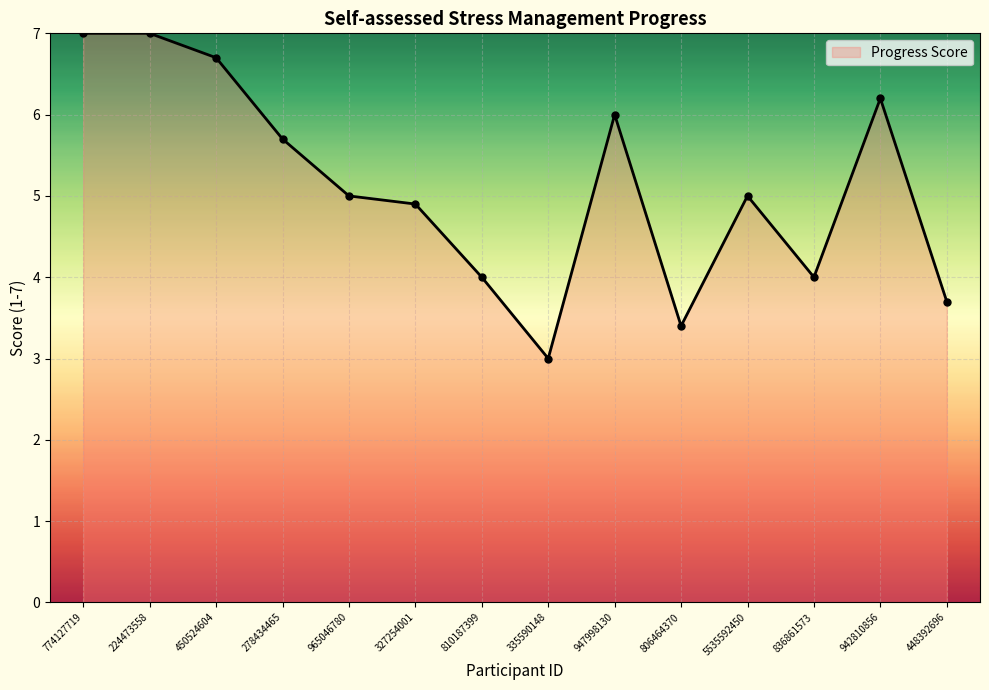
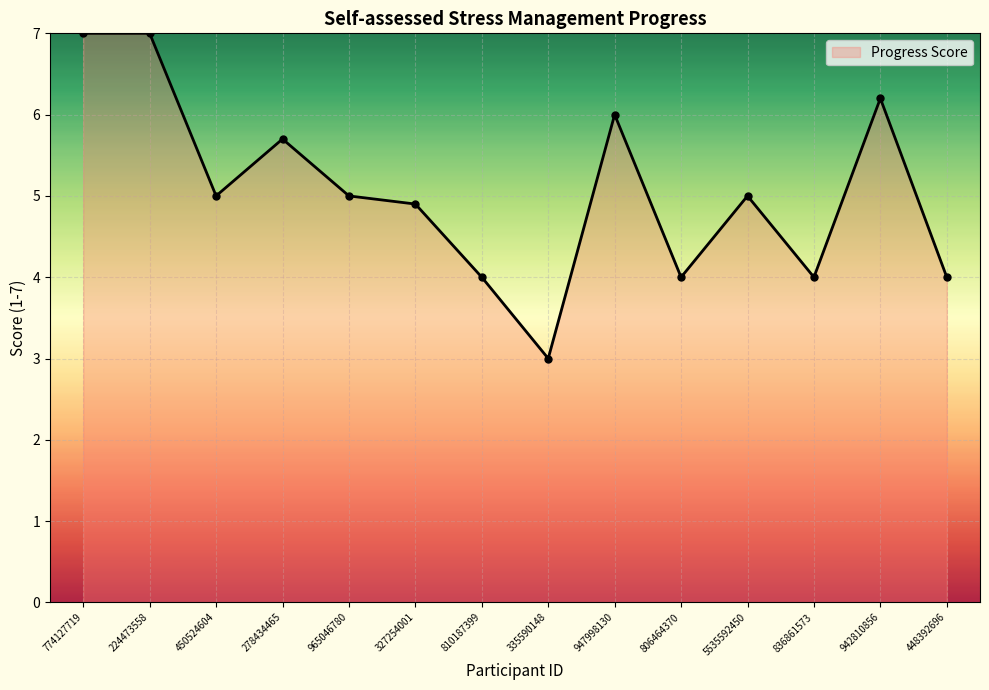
450524604: 6.7 -> 5.0
806464370: 3.4 -> 4.0
448392696: 3.7 -> 4.0
